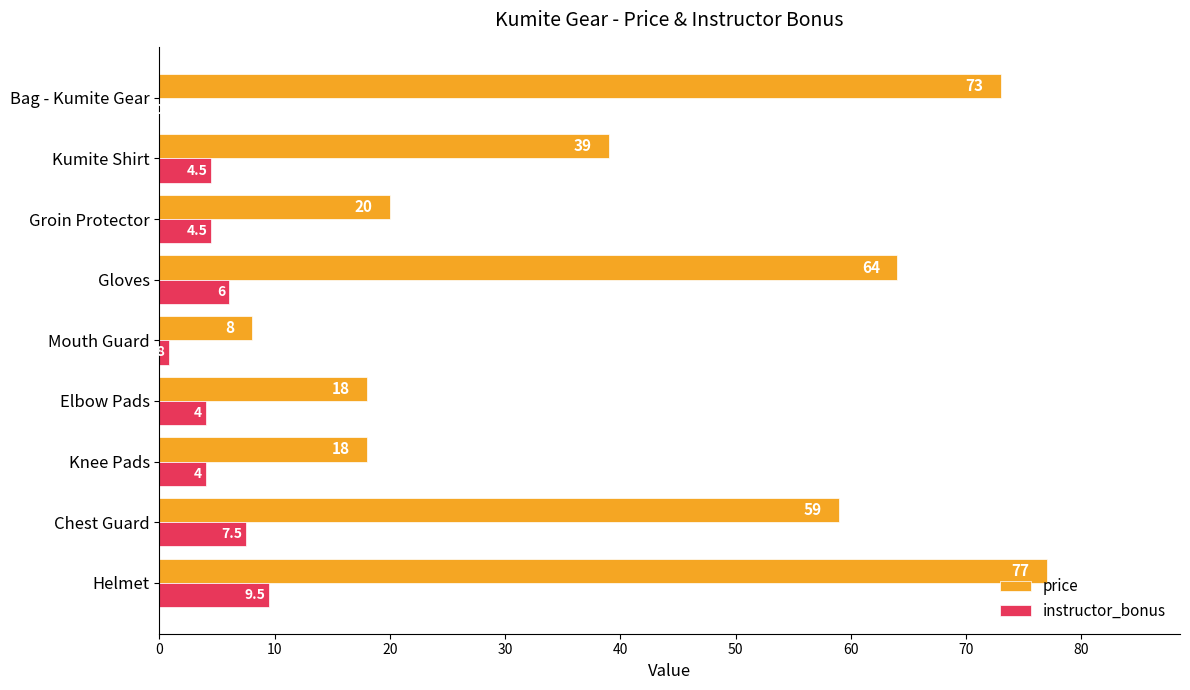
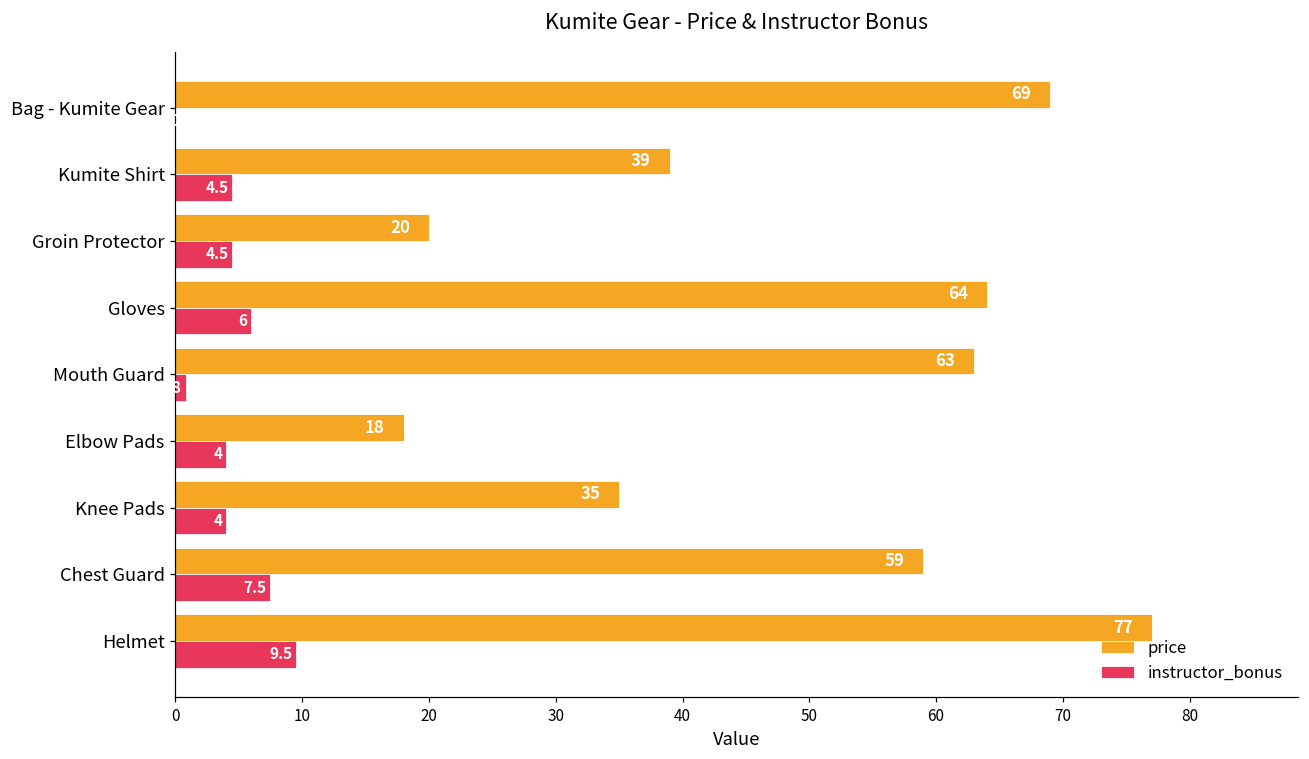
price, Bag - Kumite Gear: 73 -> 69
price, Mouth Guard: 8 -> 63
price, Knee Pads: 18 -> 35
